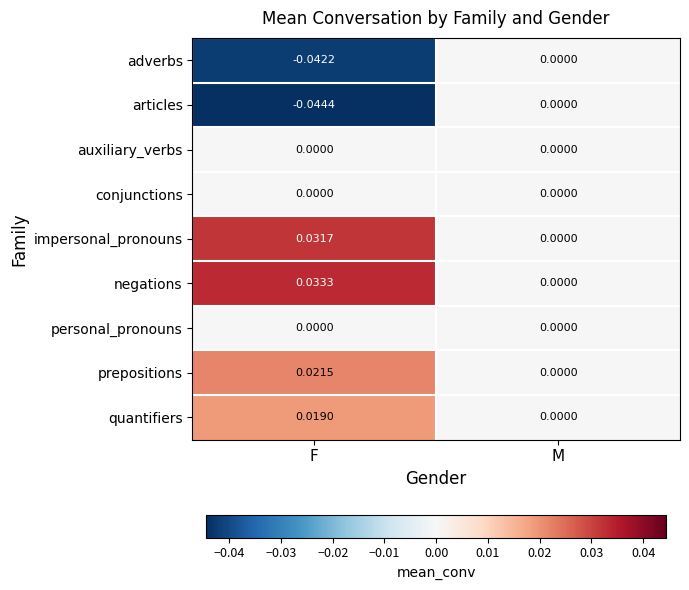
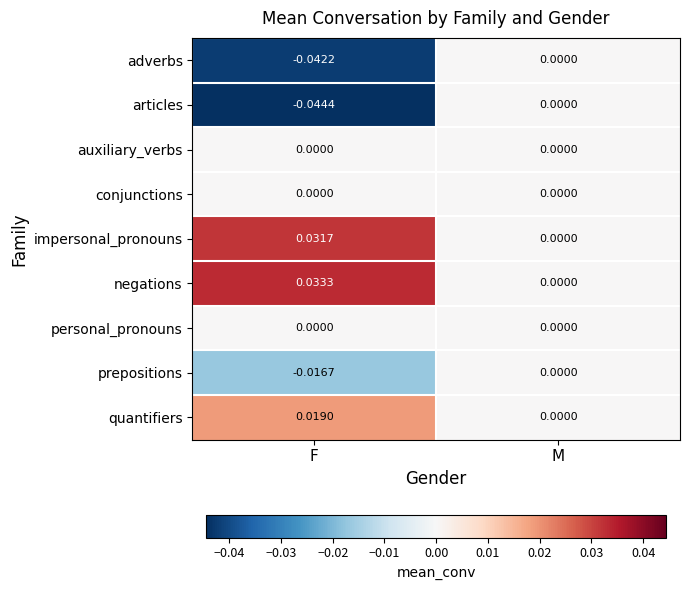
prepositions, F: 0.0215 -> -0.0167
